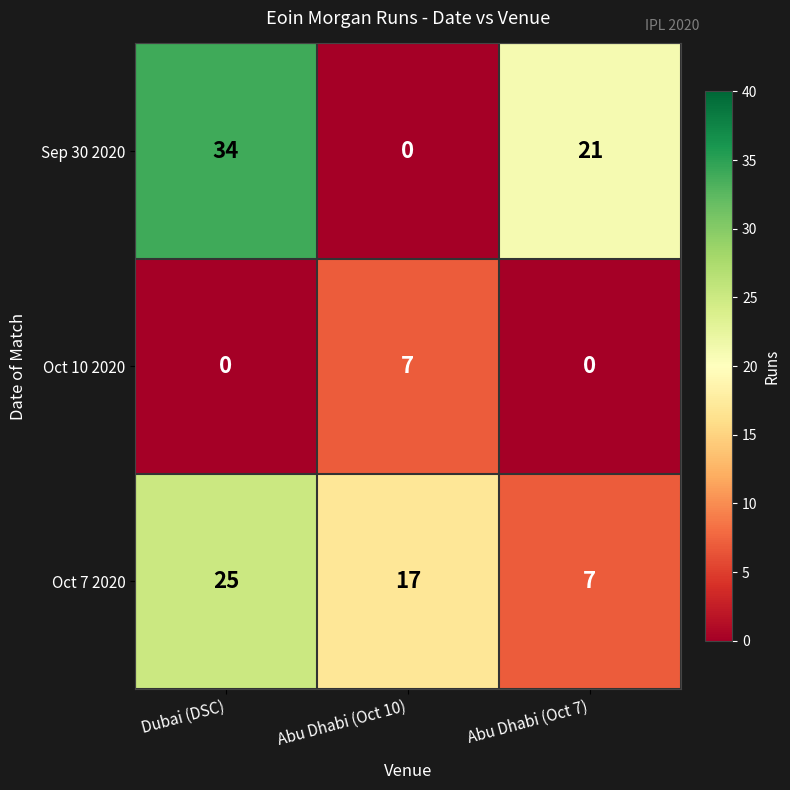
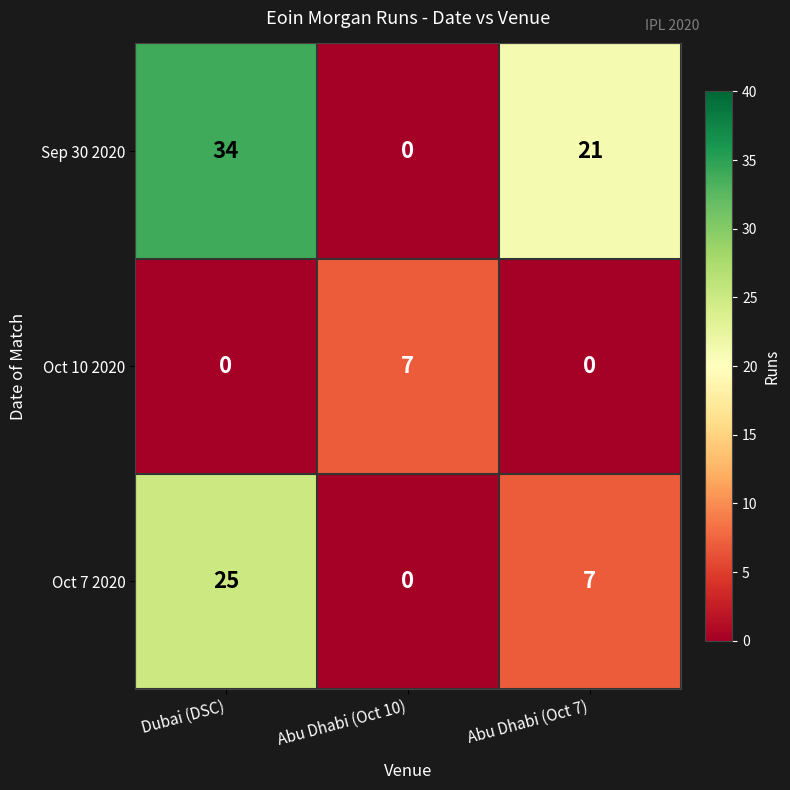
Oct 7 2020, Abu Dhabi (Oct 10): 17 -> 0
